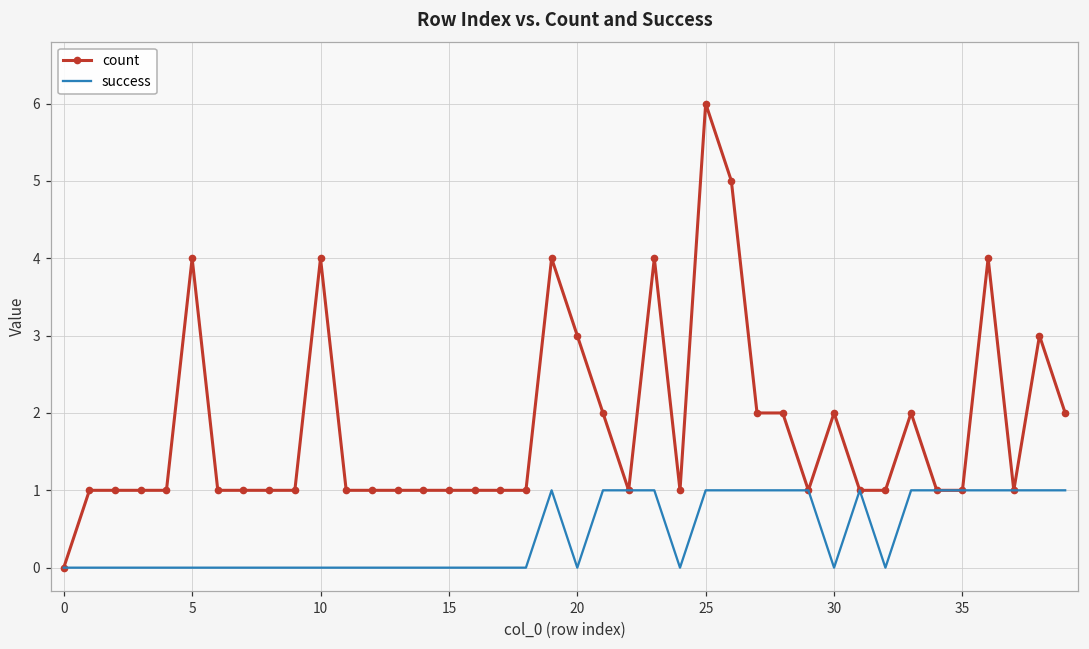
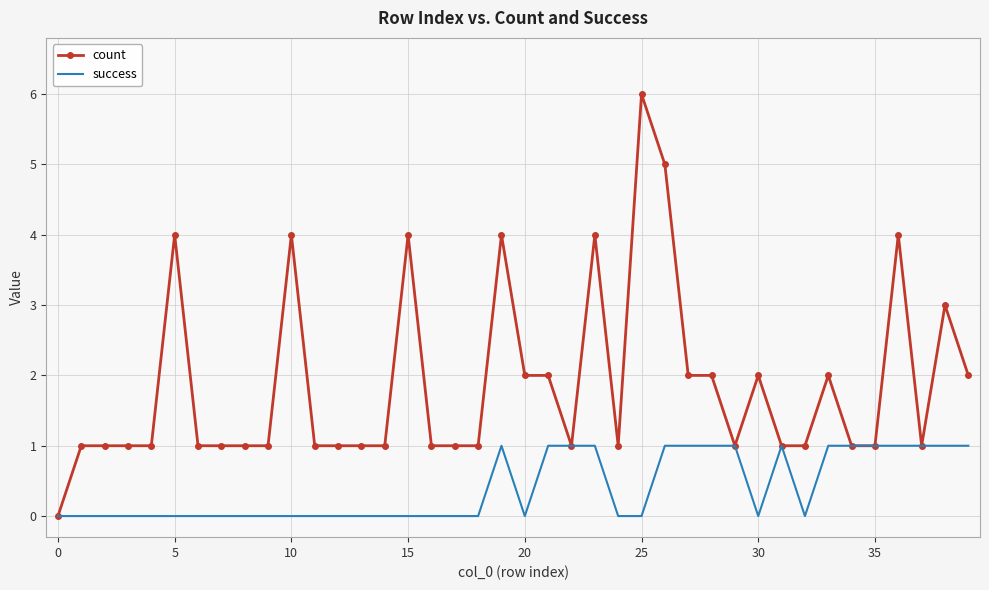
count, 15: 1 -> 4
count, 20: 3 -> 2
success, 25: 1 -> 0
